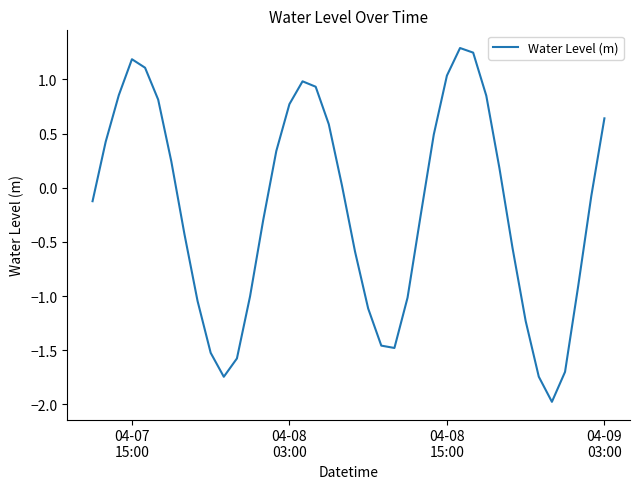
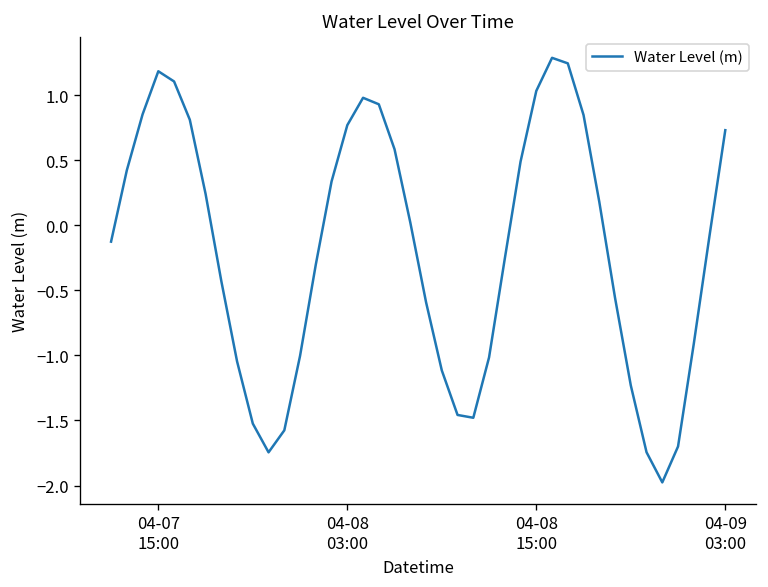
04-09 03:00: 0.64 -> 0.73
